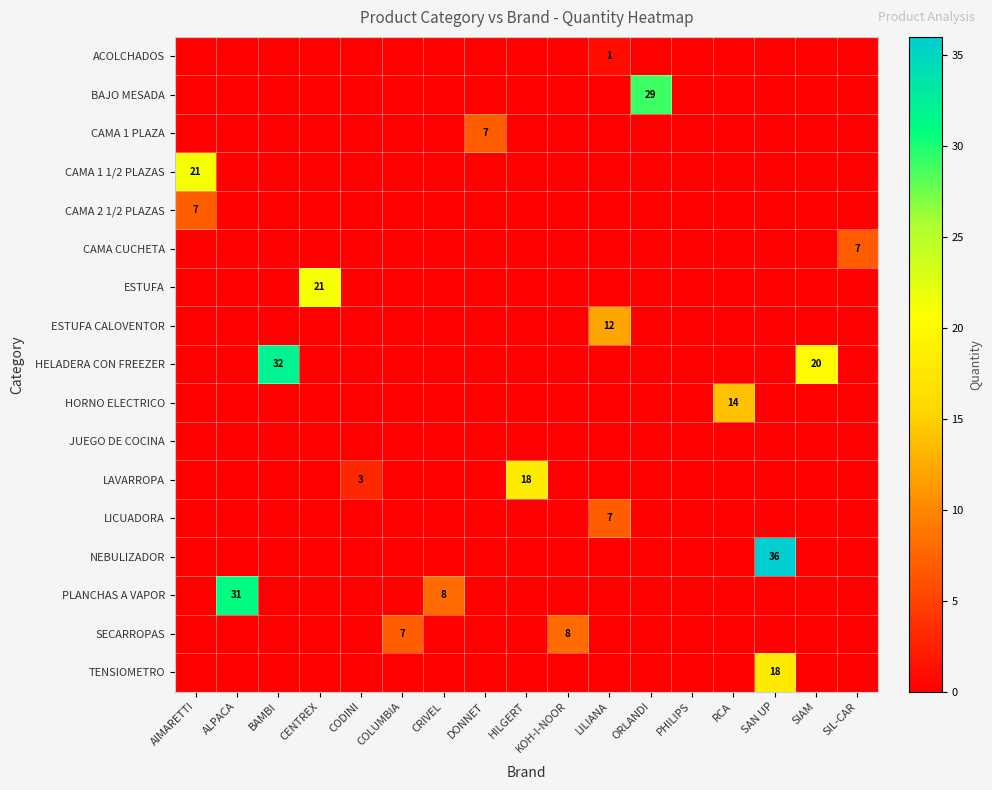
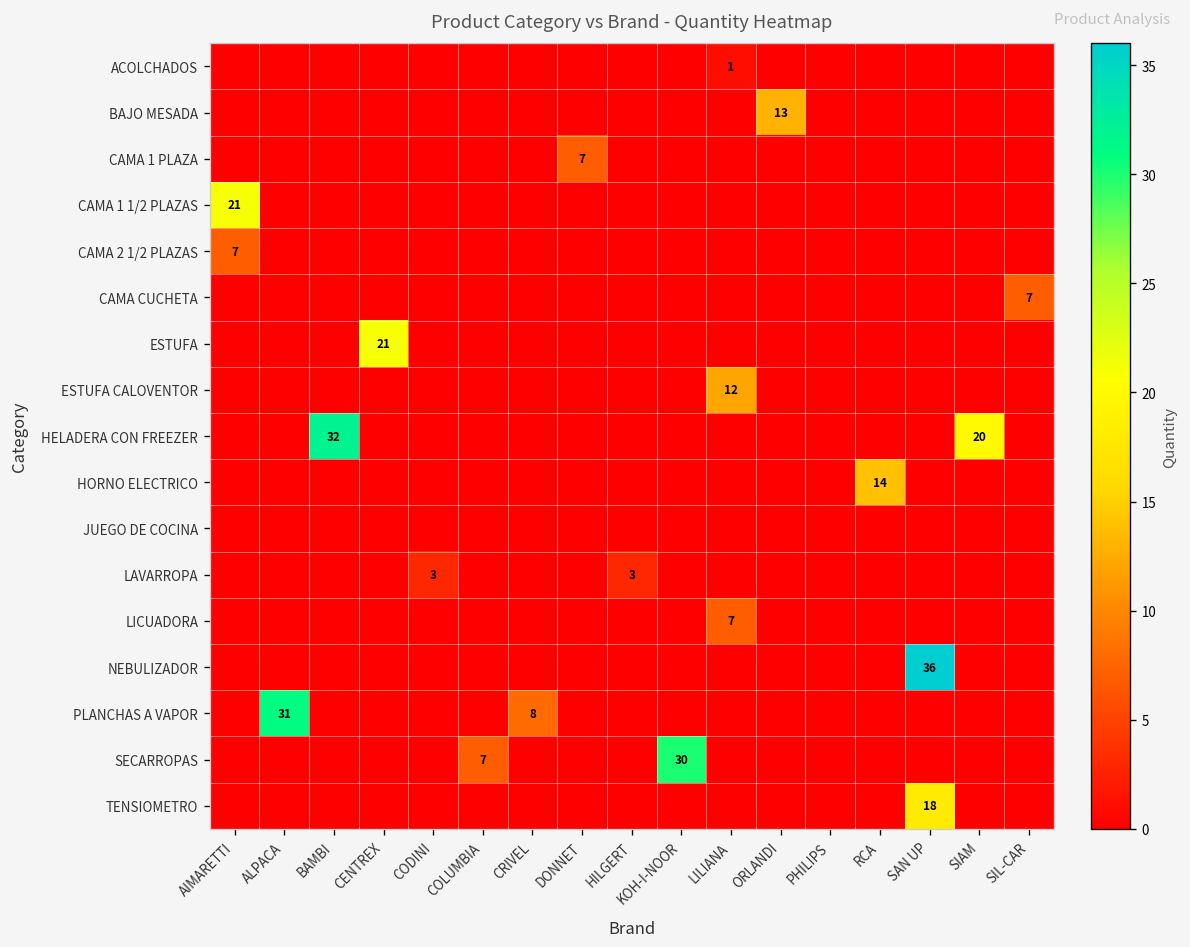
BAJO MESADA, ORLANDI: 29 -> 13
LAVARROPA, HILGERT: 18 -> 3
SECARROPAS, KOH-I-NOOR: 8 -> 30
